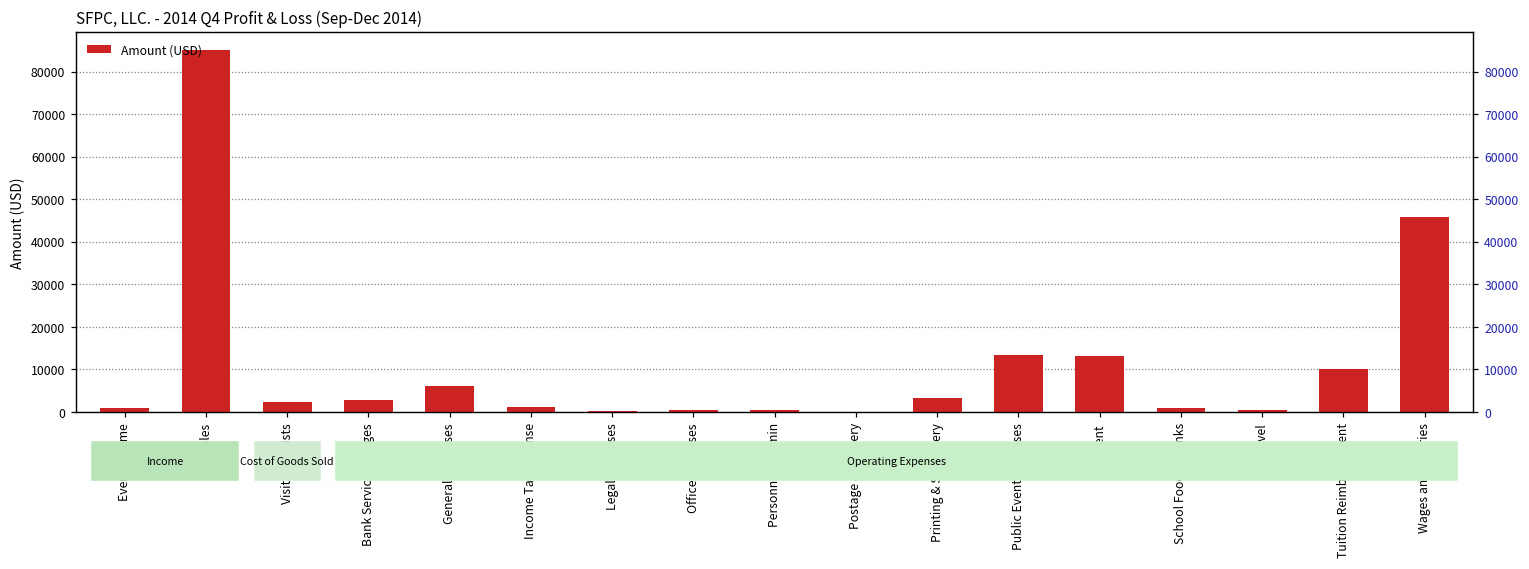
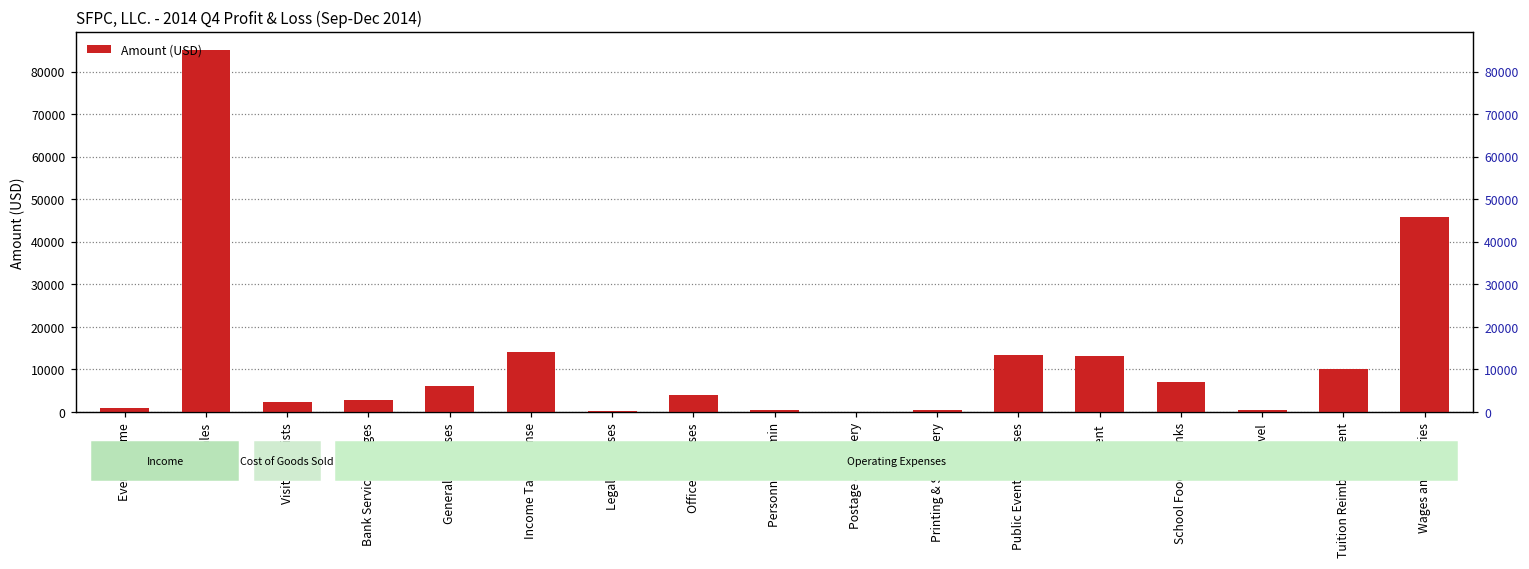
Income Tax Expense: 1000 -> 14000
Office Expenses: 0 -> 4000
Printing & Stationery: 3000 -> 0
School Food & Drinks: 1000 -> 7000
